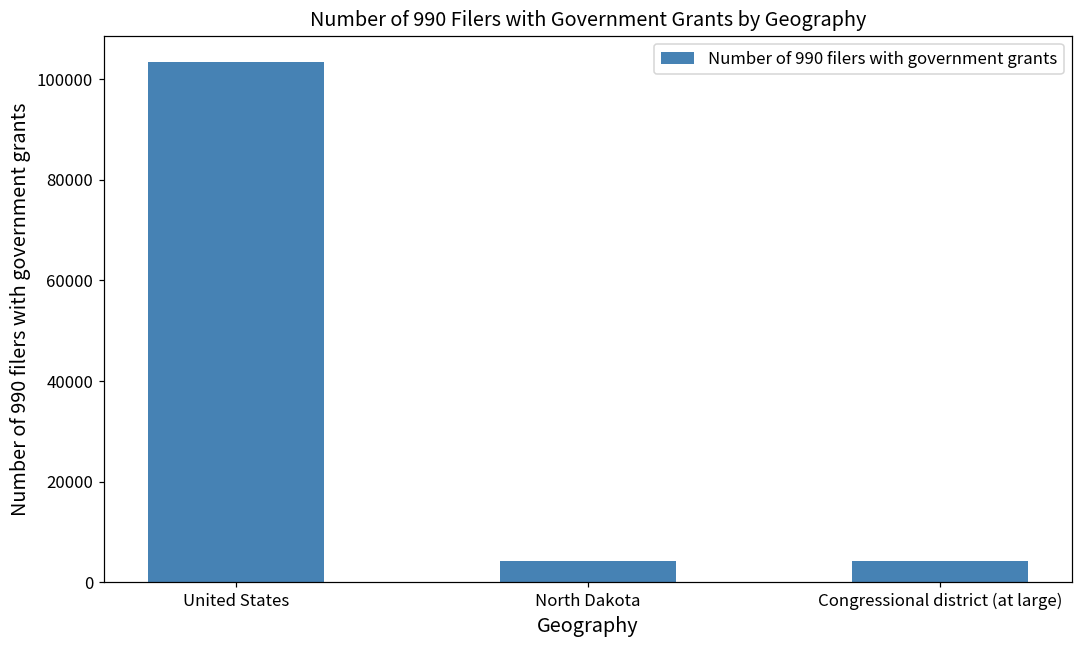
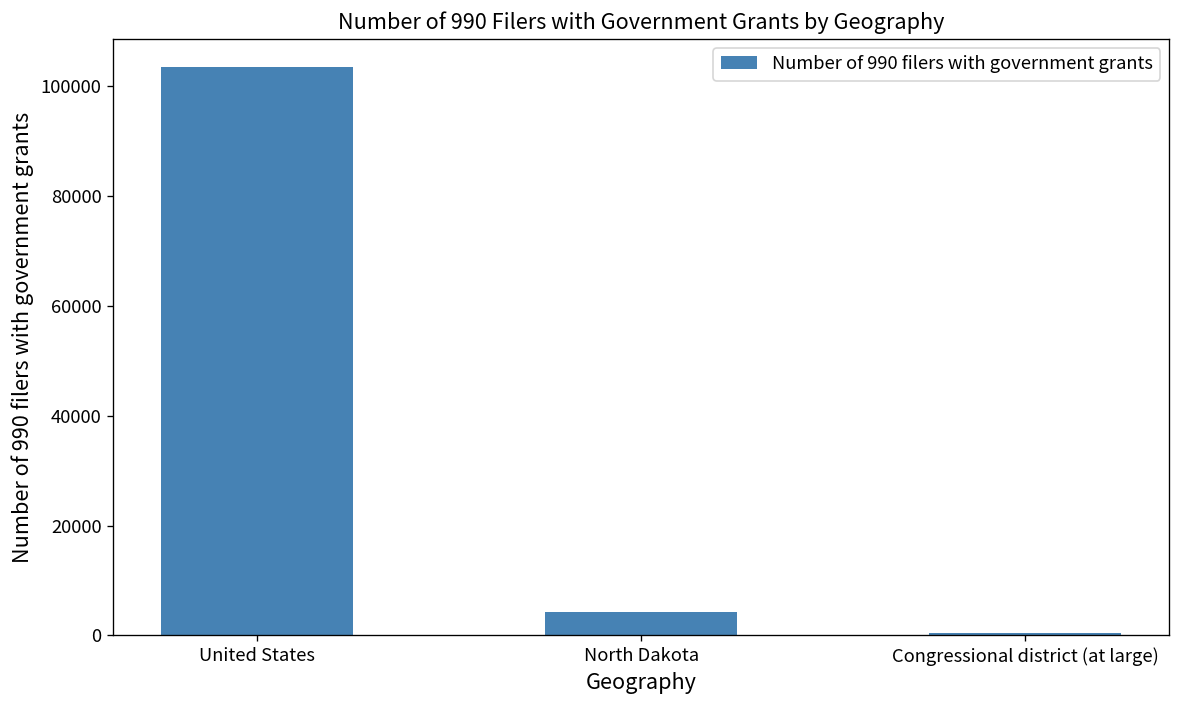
Congressional district (at large): 4000 -> 0
